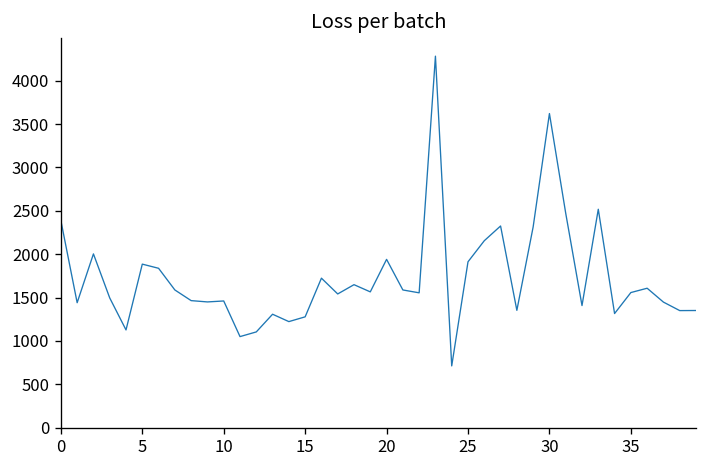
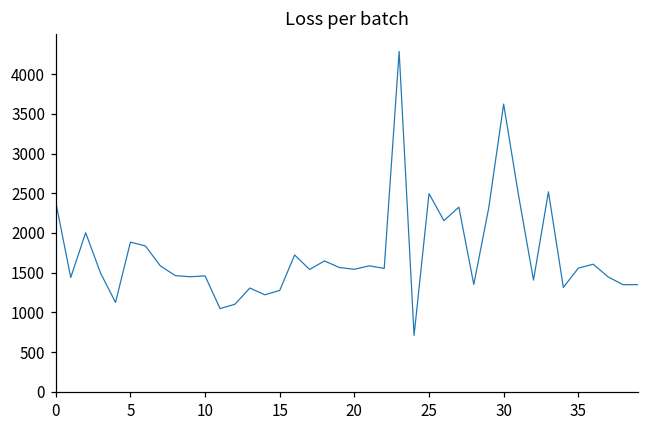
20: 1900 -> 1500
25: 1900 -> 2500
